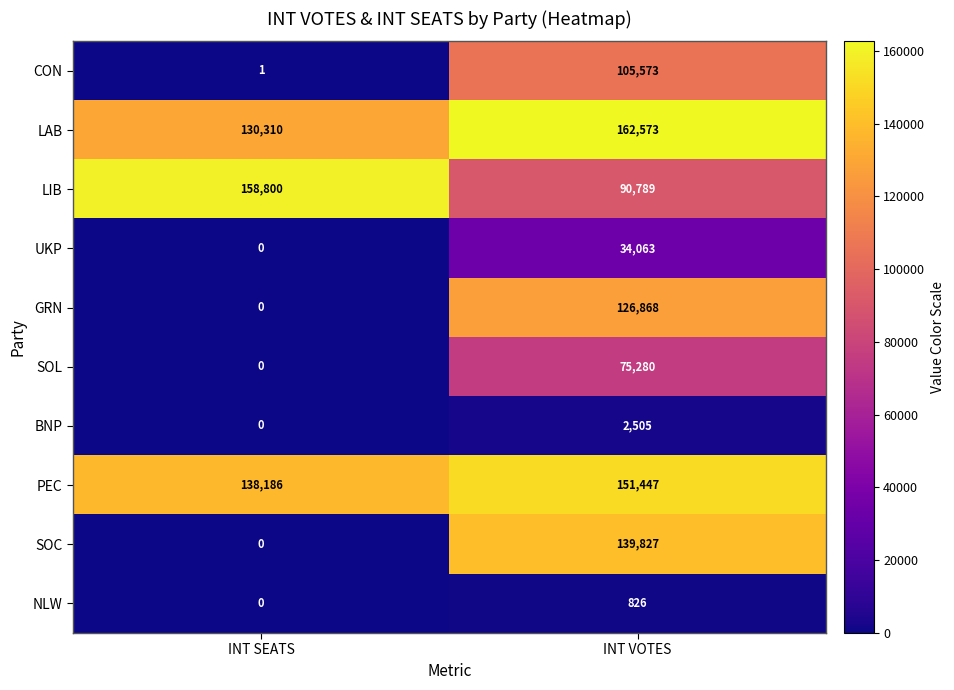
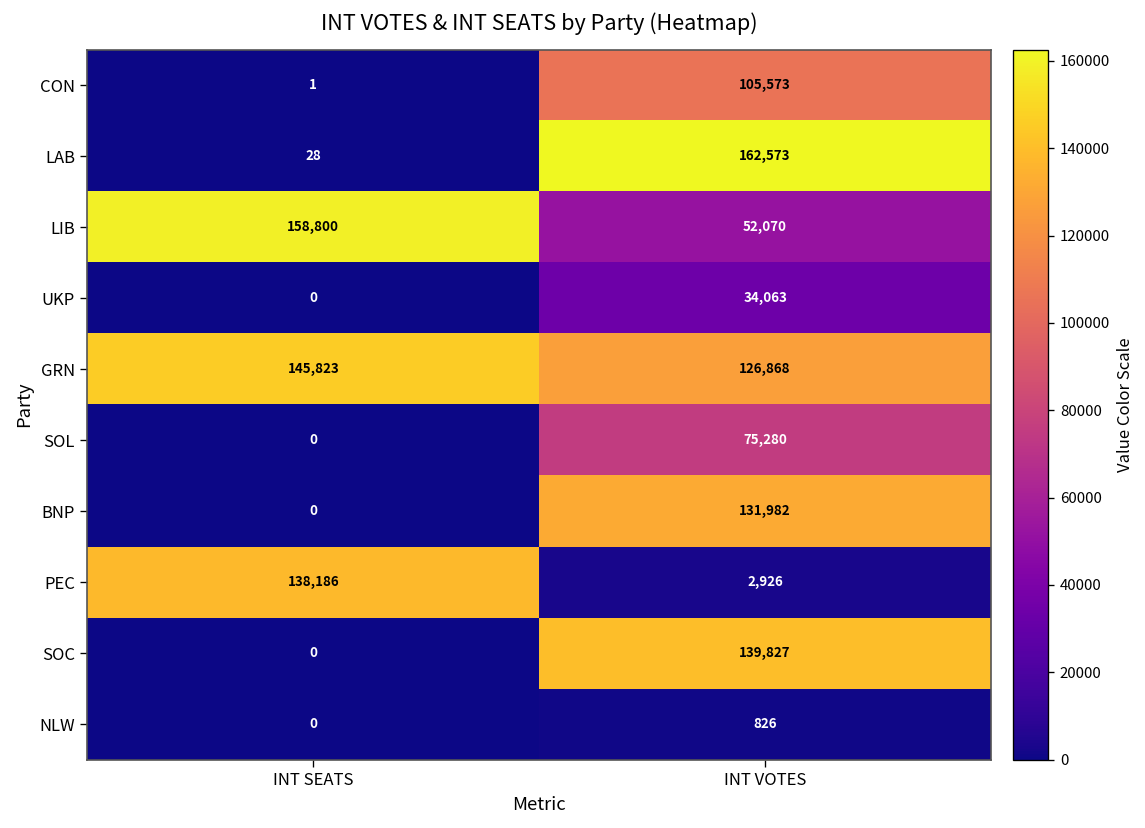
LAB, INT SEATS: 130,310 -> 28
LIB, INT VOTES: 90,789 -> 52,070
GRN, INT SEATS: 0 -> 145,823
BNP, INT VOTES: 2,505 -> 131,982
PEC, INT VOTES: 151,447 -> 2,926
